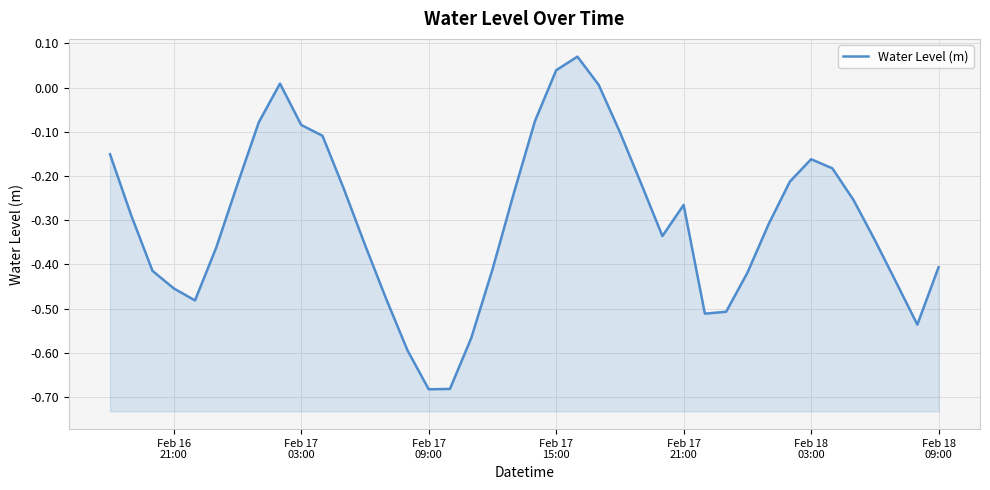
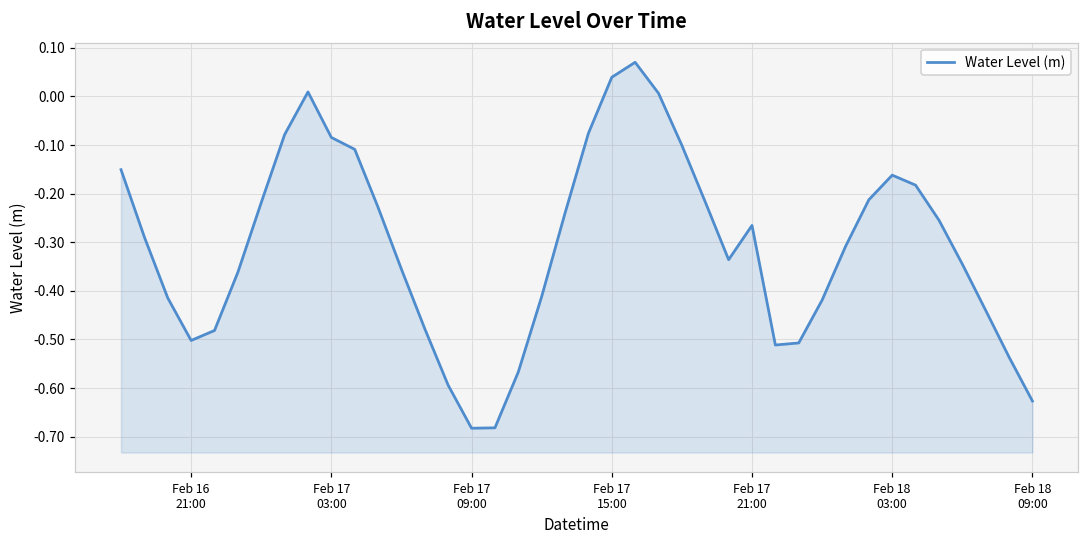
Feb 16 21:00: -0.45 -> -0.50
Feb 18 09:00: -0.41 -> -0.63
